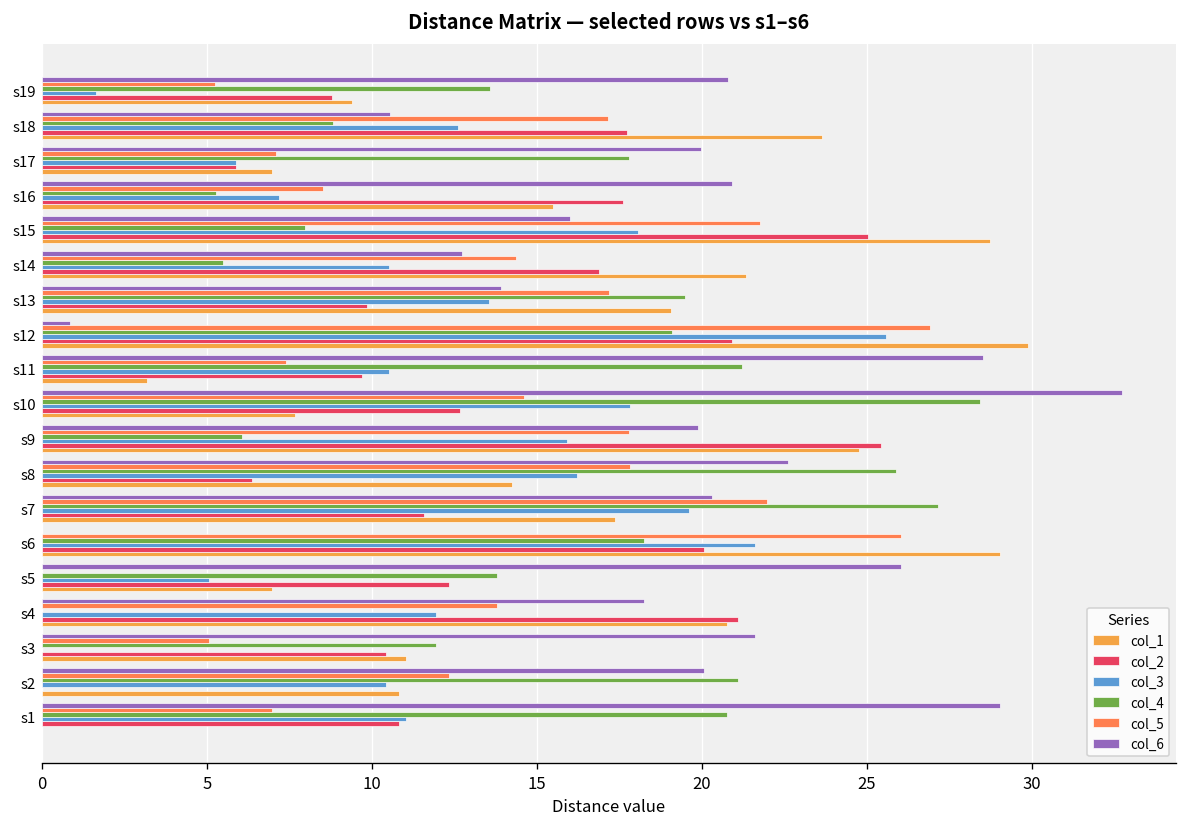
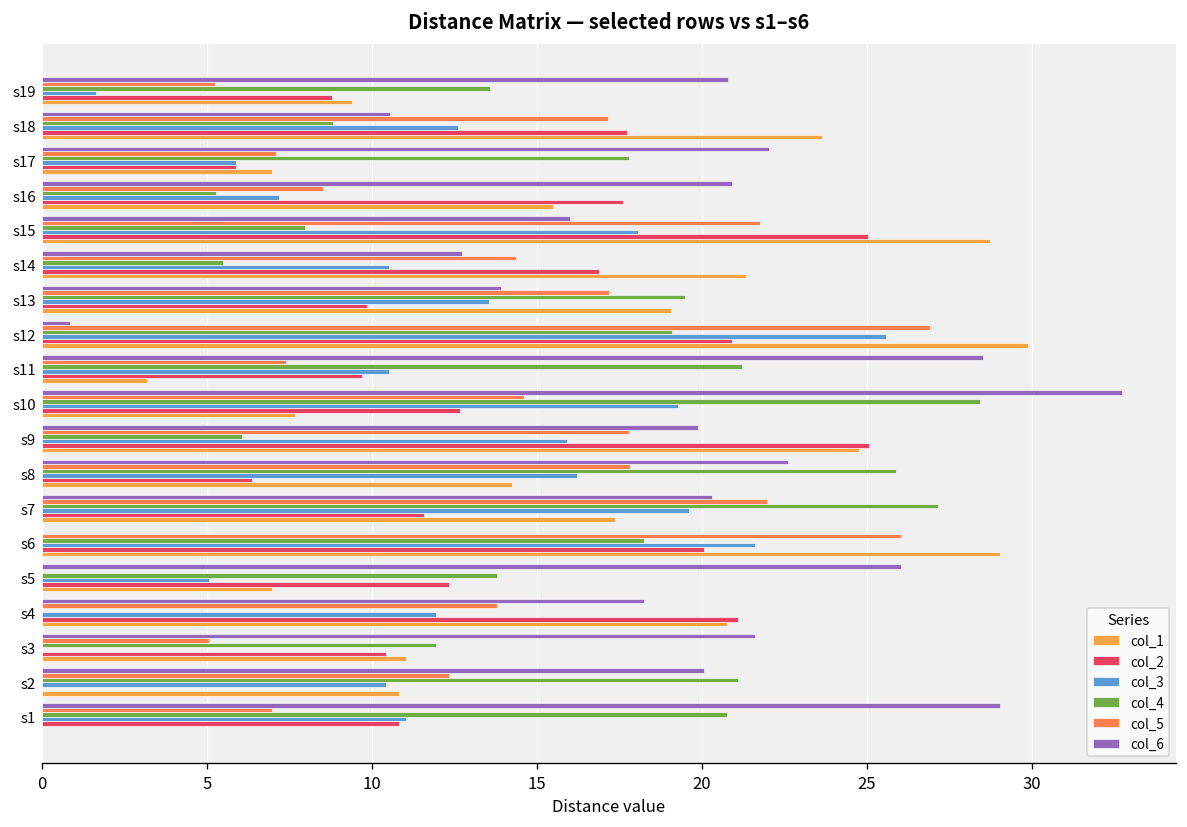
col_6, s17: 20.0 -> 22.0
col_3, s10: 17.8 -> 19.3
col_2, s9: 25.4 -> 25.1
